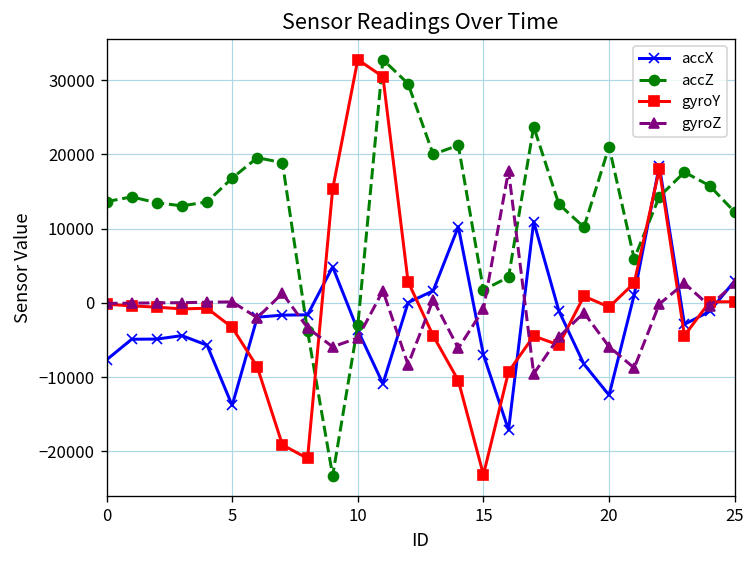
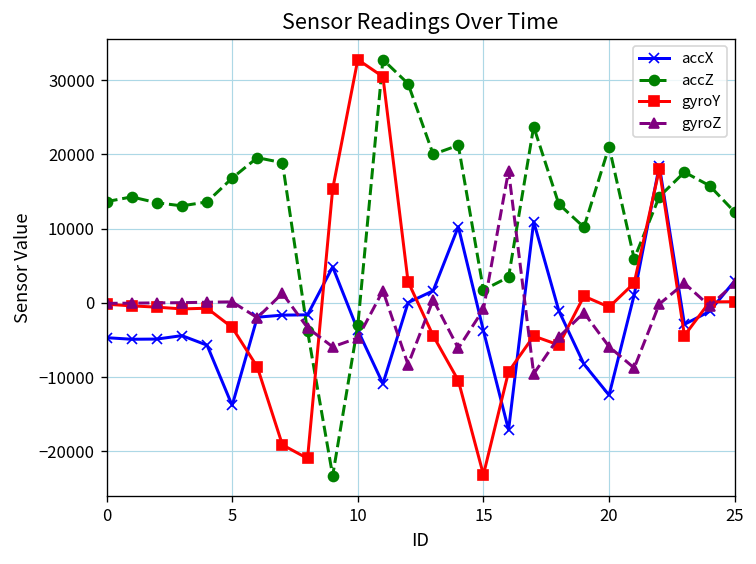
accX, 0: -8000 -> -5000
accX, 15: -7000 -> -4000
